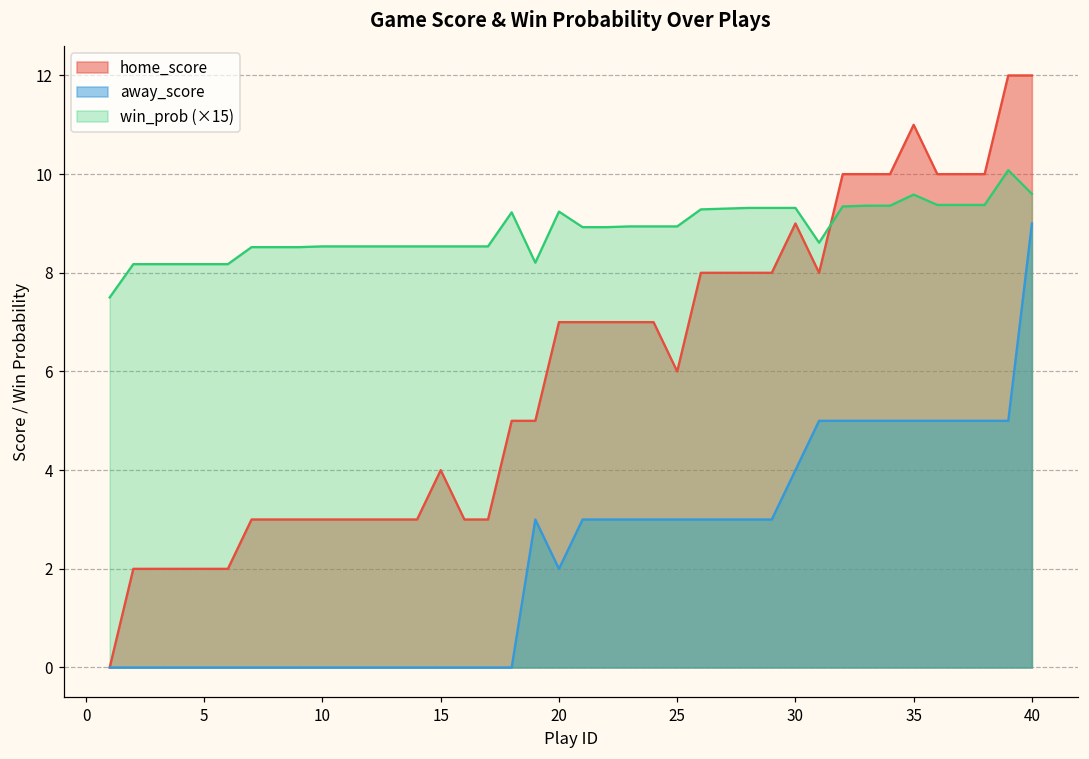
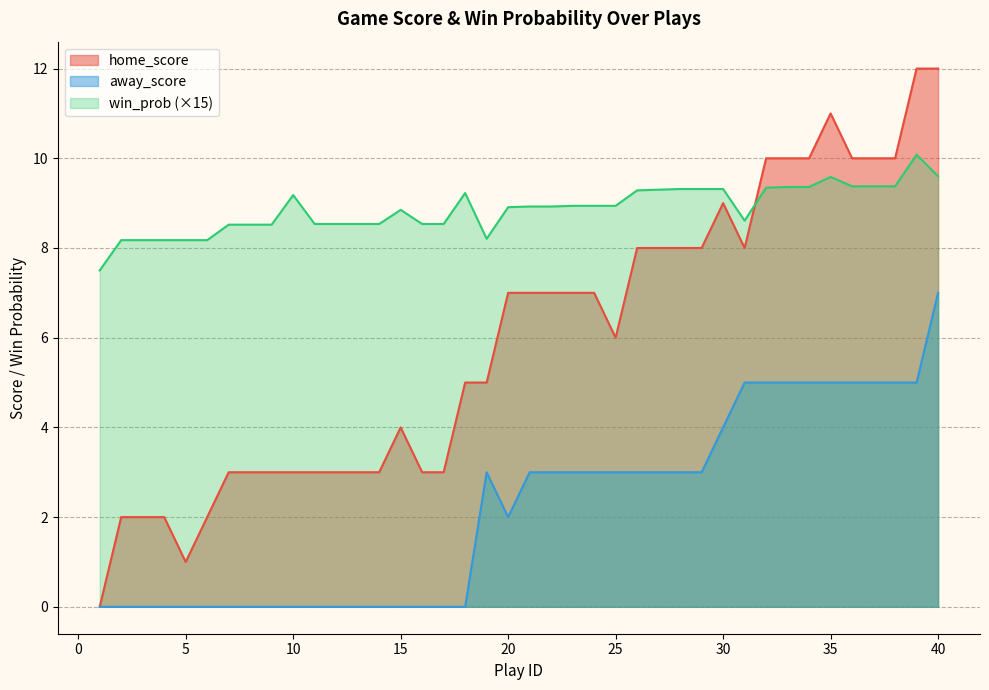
home_score, 5: 2 -> 1
win_prob (×15), 10: 8.5 -> 9.2
win_prob (×15), 15: 8.5 -> 8.9
win_prob (×15), 20: 9.2 -> 8.9
away_score, 40: 9 -> 7
